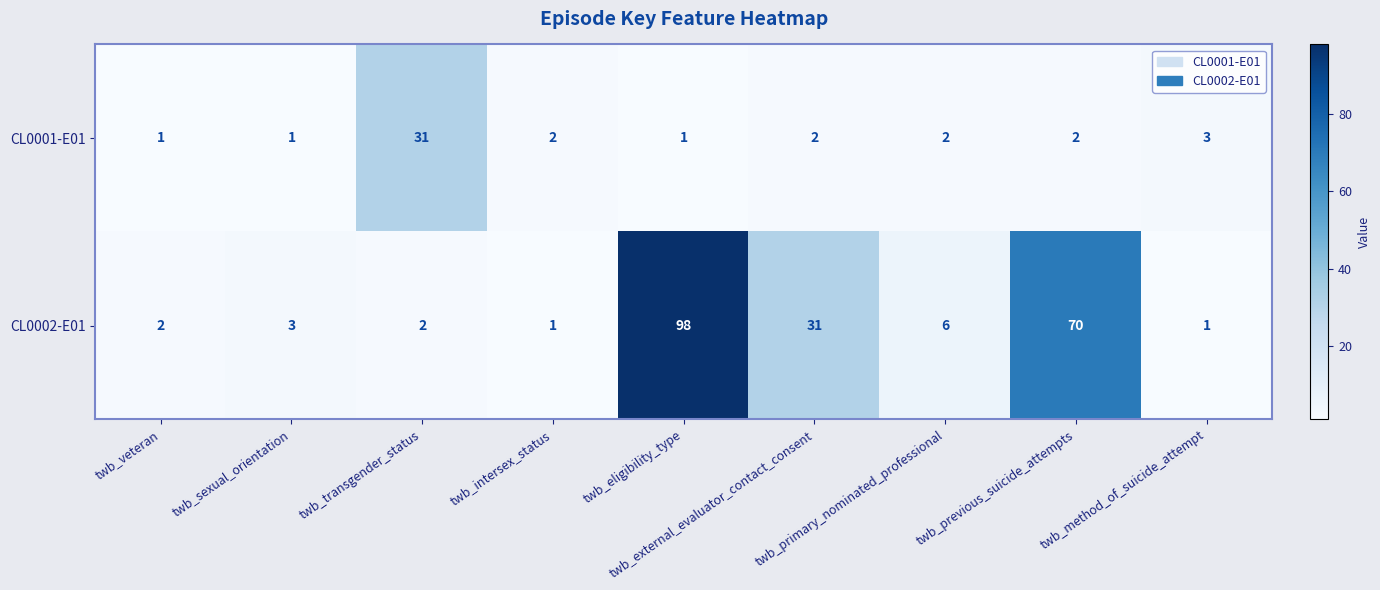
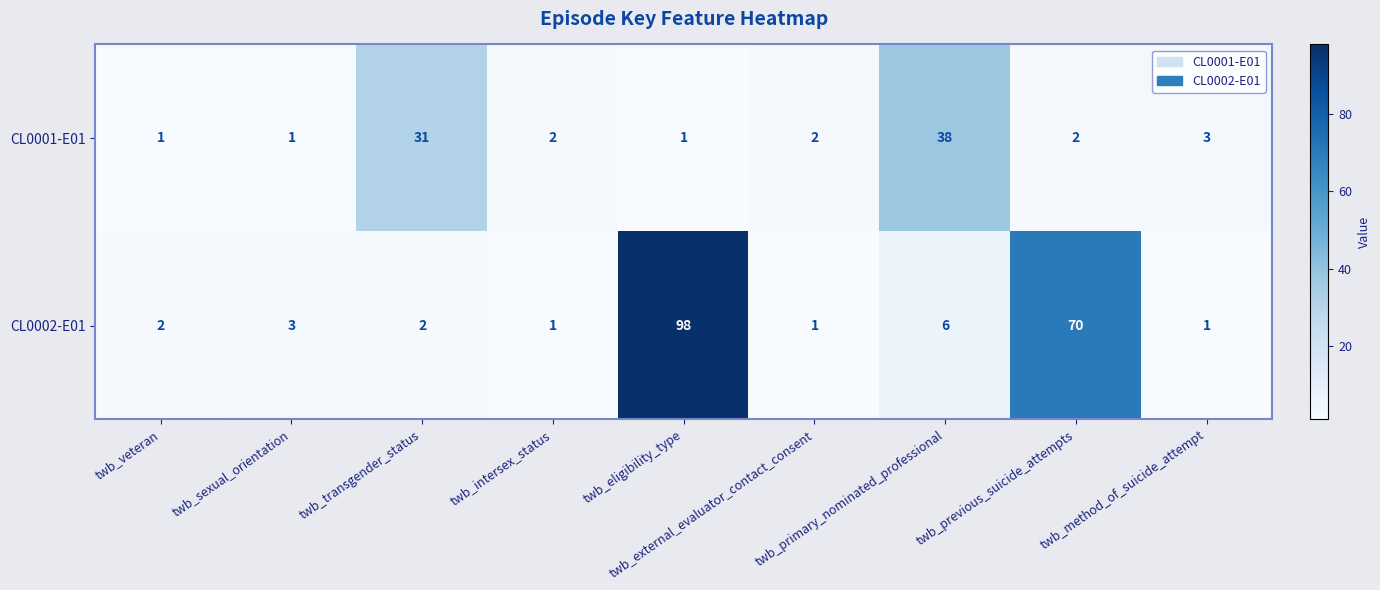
CL0001-E01, twb_primary_nominated_professional: 2 -> 38
CL0002-E01, twb_external_evaluator_contact_consent: 31 -> 1
